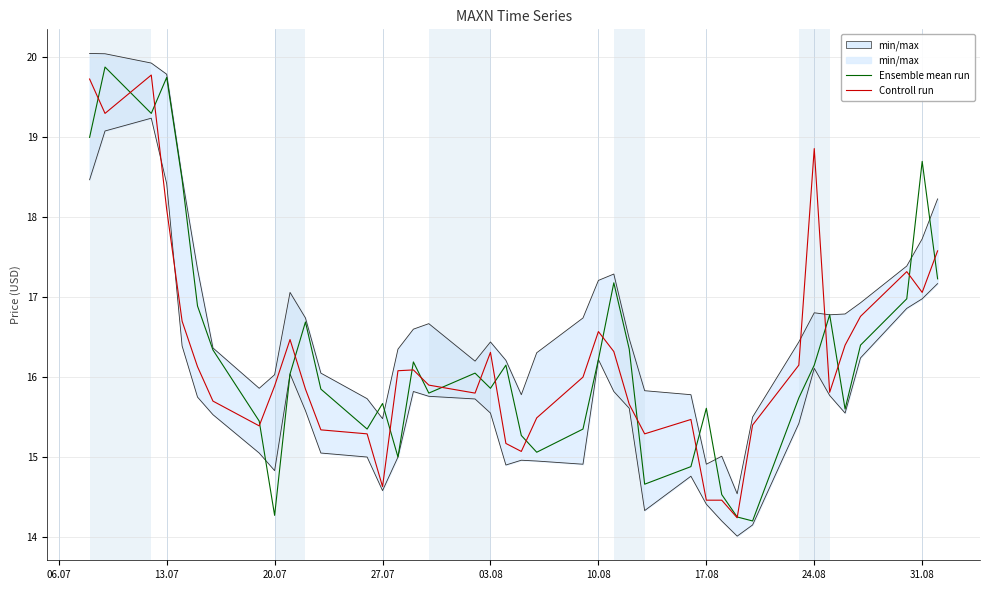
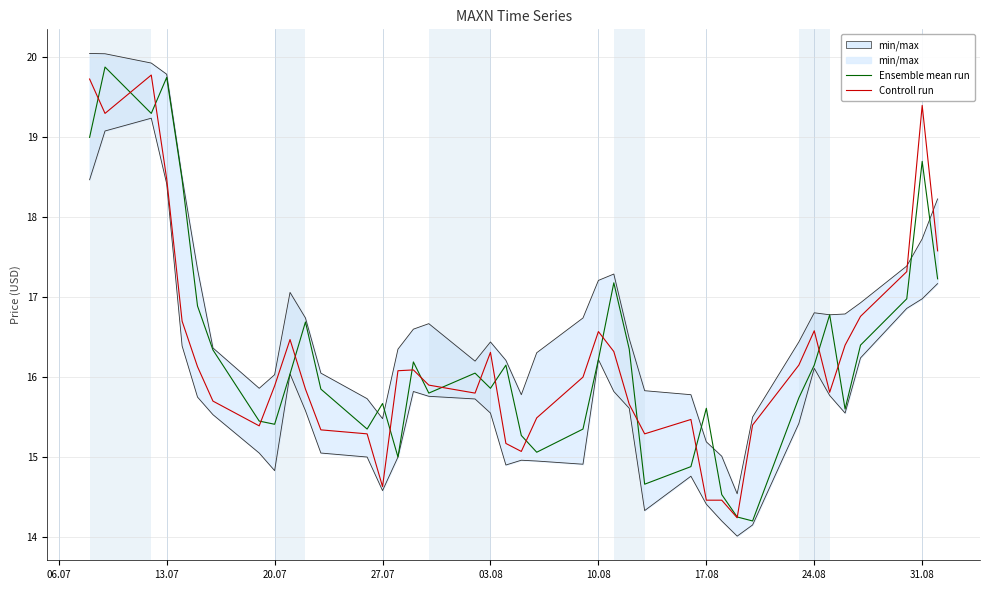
Controll run, 13.07: 18.1 -> 18.5
Ensemble mean run, 20.07: 14.3 -> 15.4
min/max, 17.08: 14.9 -> 15.2
Controll run, 24.08: 18.9 -> 16.6
Controll run, 31.08: 17.1 -> 19.4
